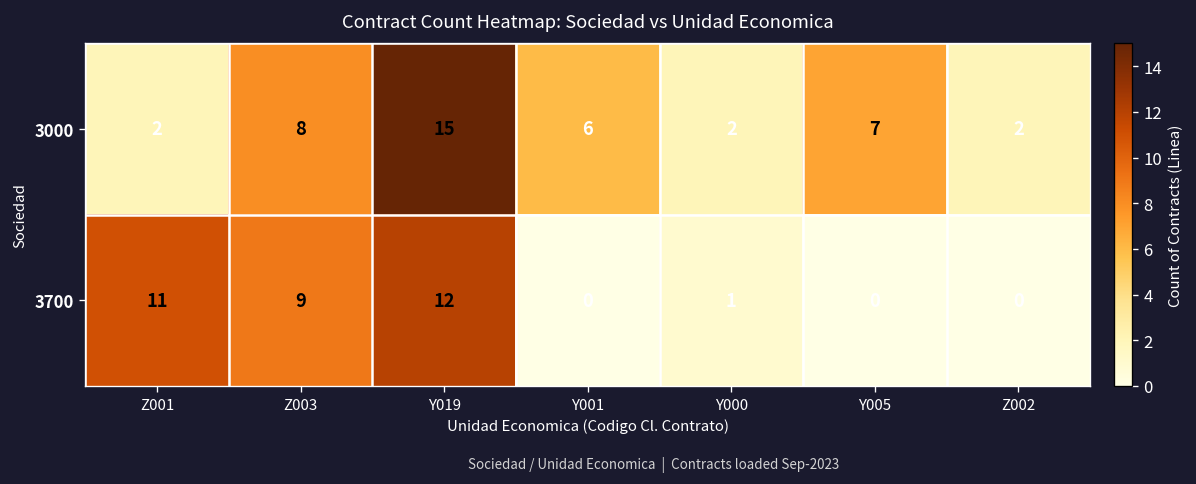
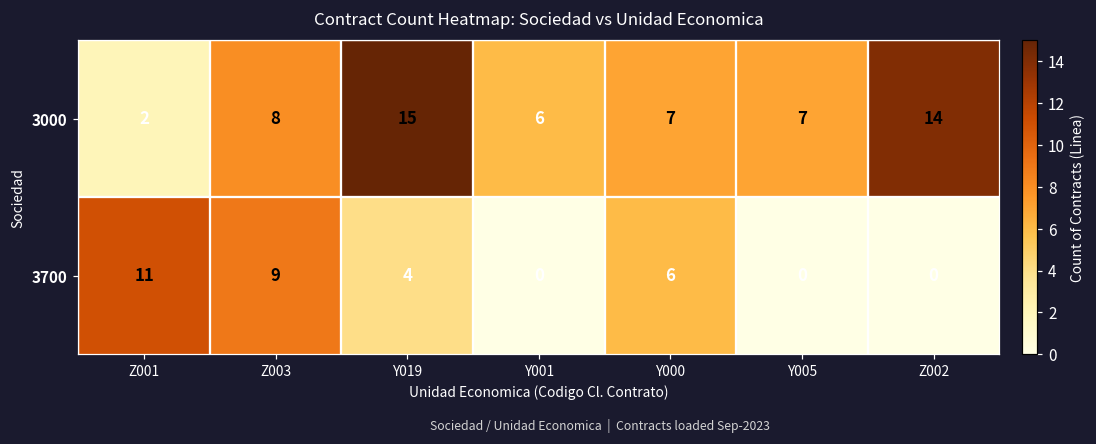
3000, Y000: 2 -> 7
3000, Z002: 2 -> 14
3700, Y019: 12 -> 4
3700, Y000: 1 -> 6
